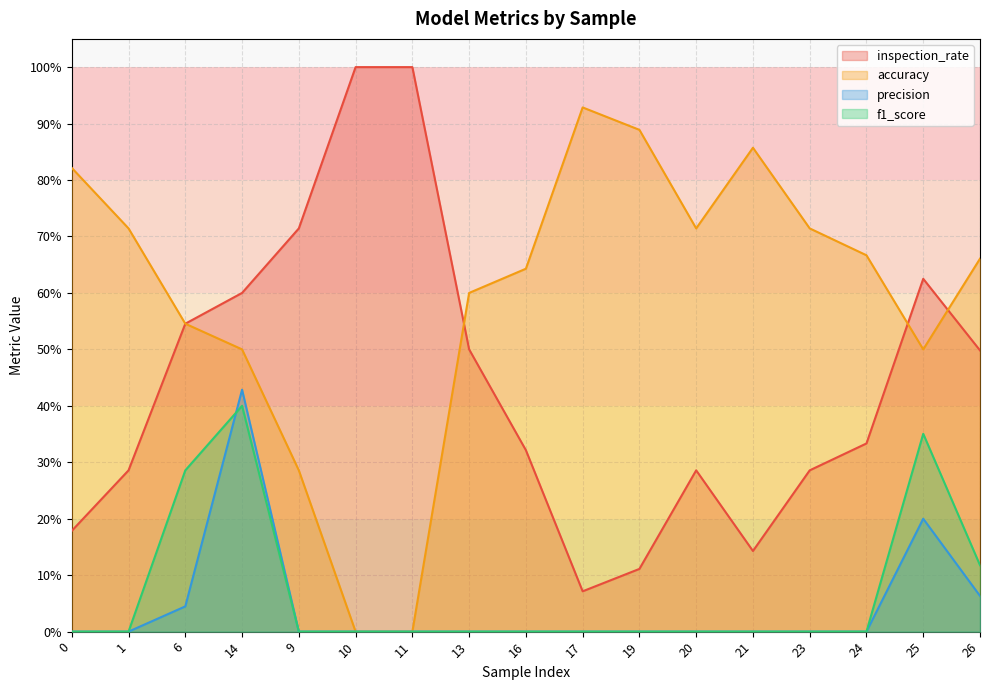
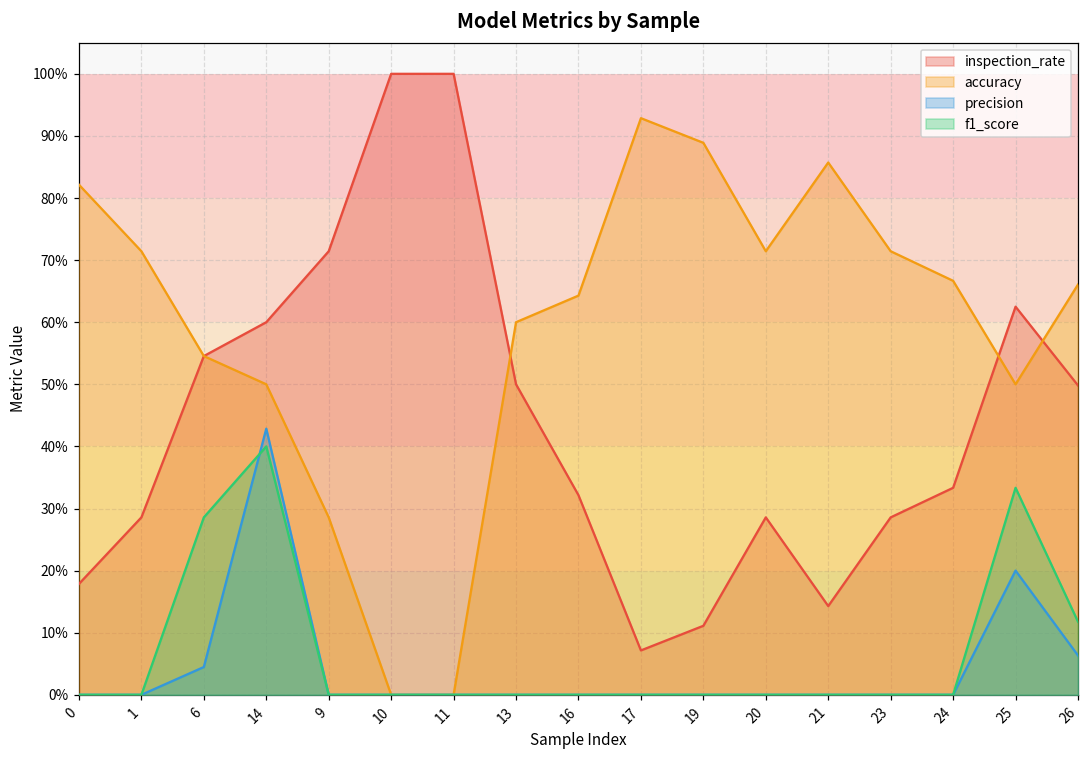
f1_score, 25: 35% -> 33%
